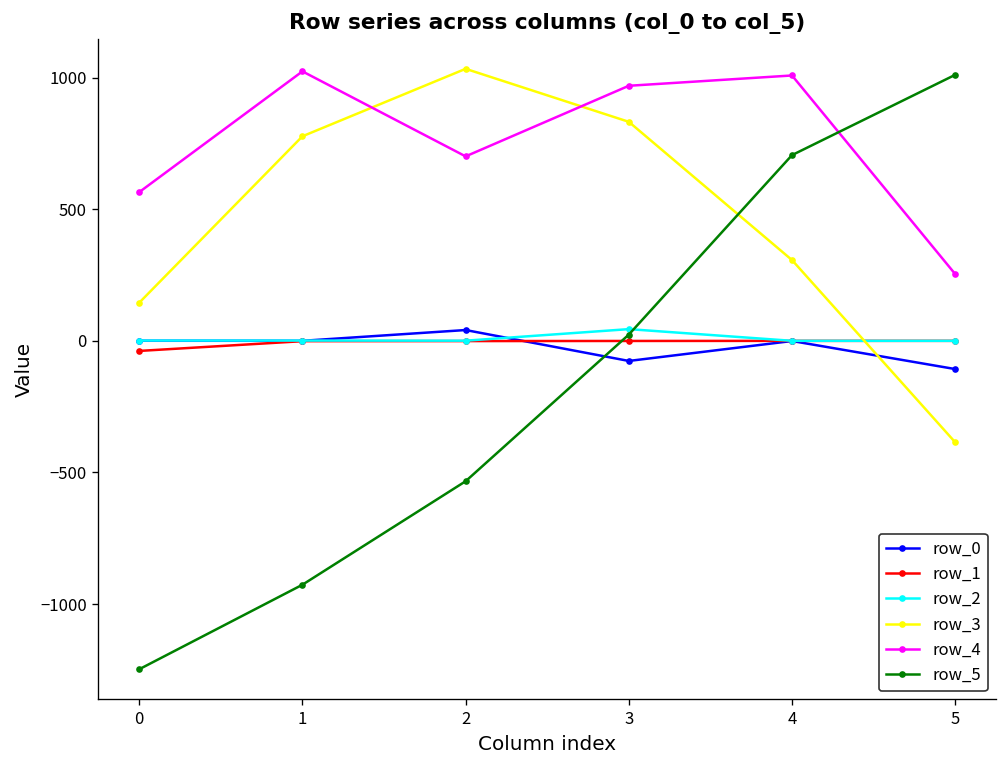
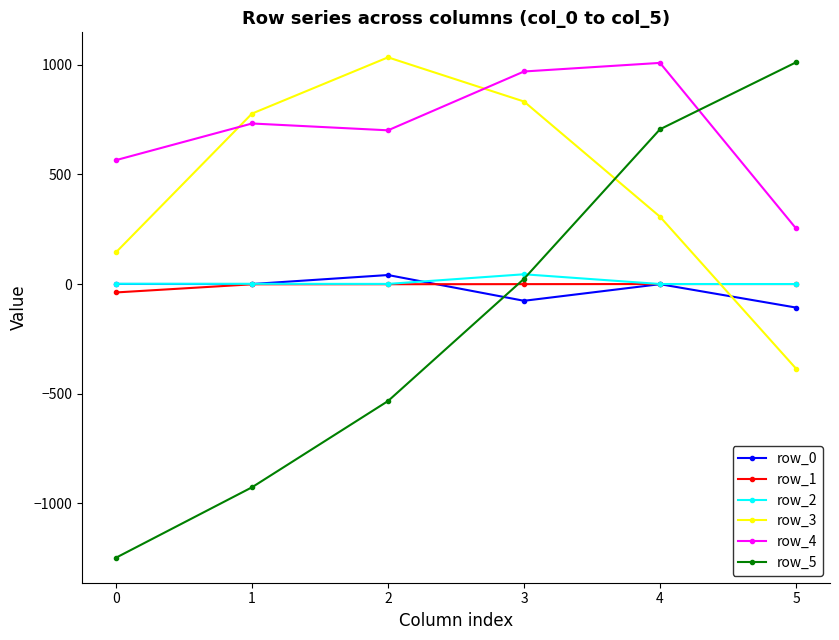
row_4, 1: 1020 -> 730
